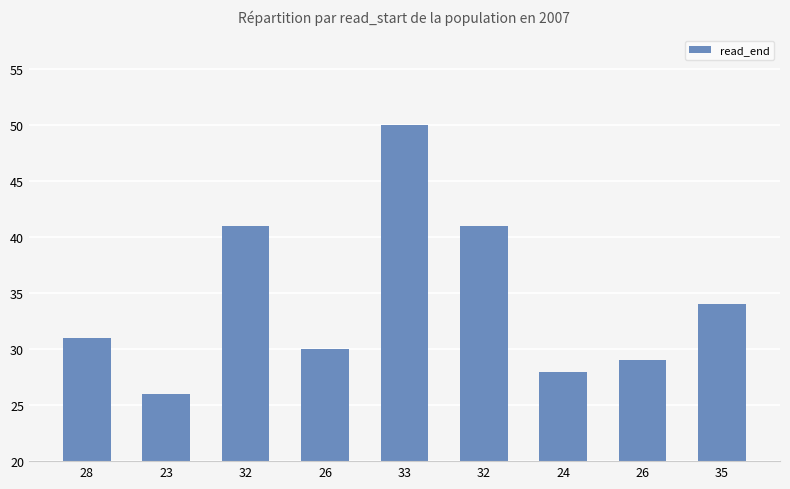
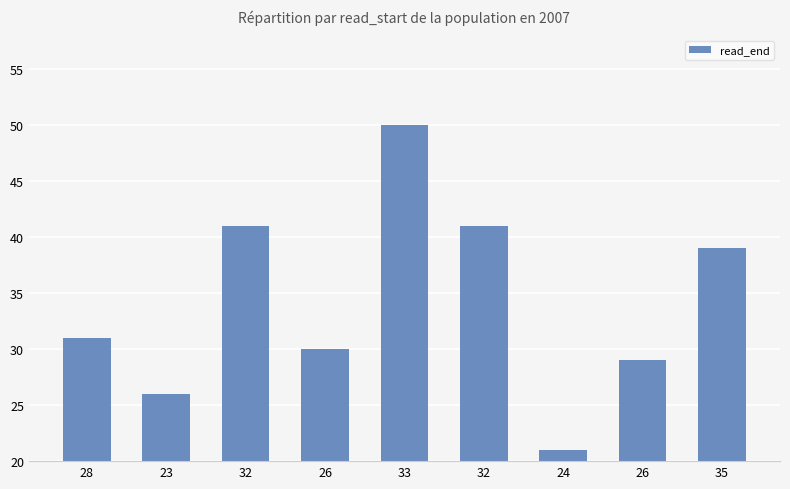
24: 28 -> 21
35: 34 -> 39
